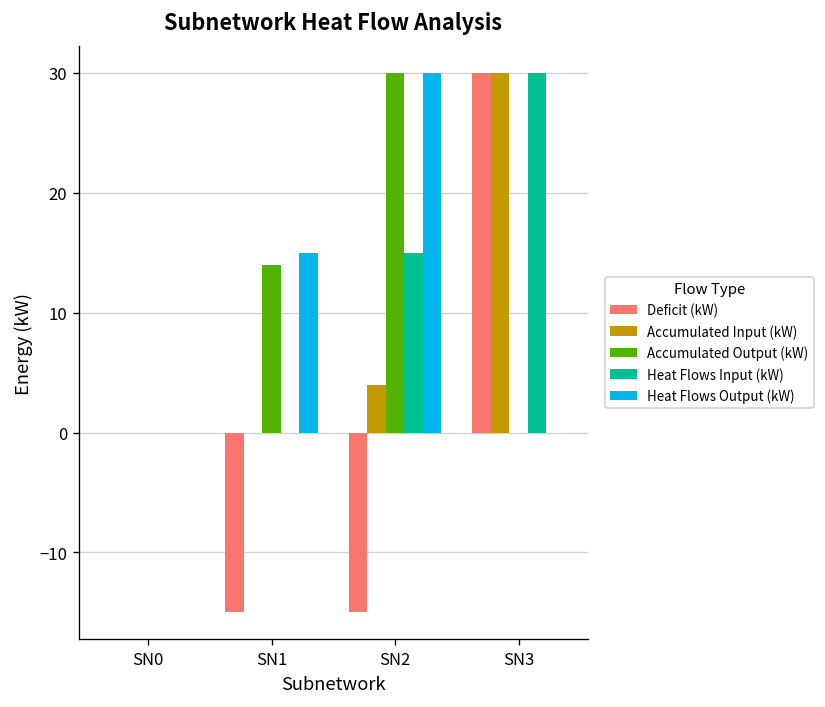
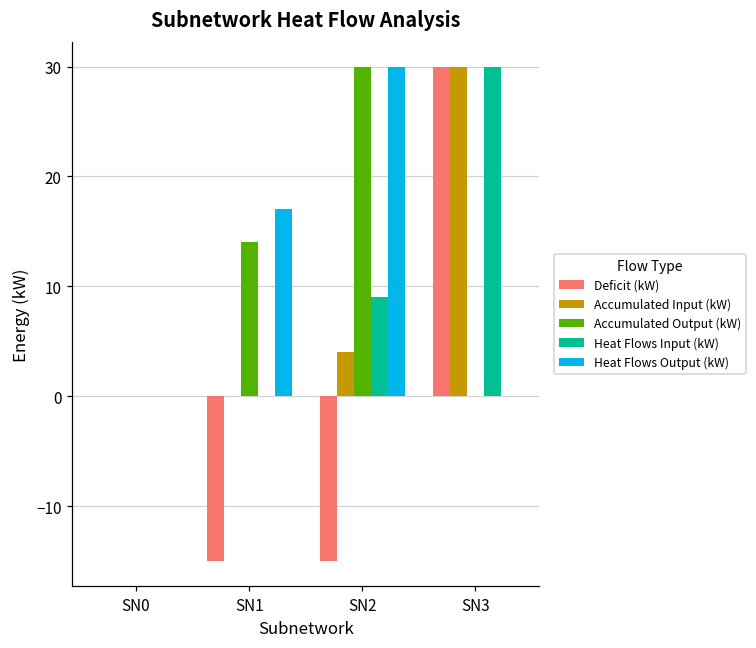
Heat Flows Output (kW), SN1: 15 -> 17
Heat Flows Input (kW), SN2: 15 -> 9
